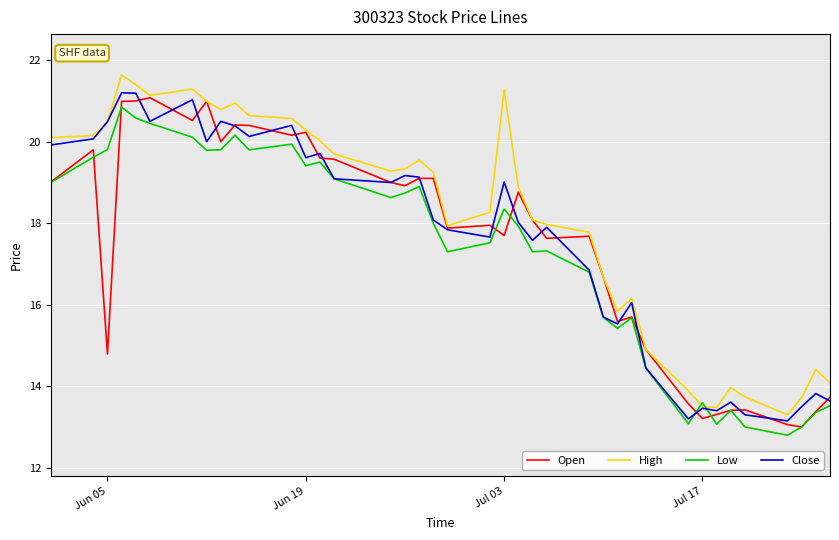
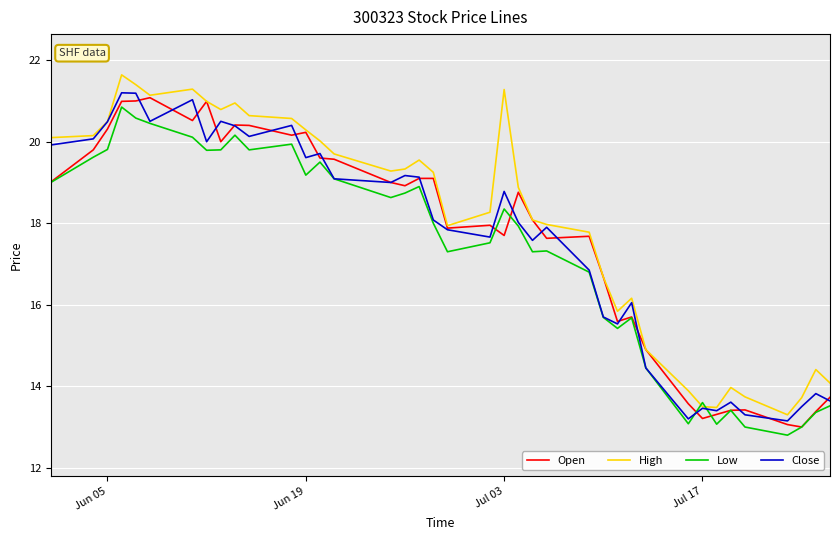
Open, Jun 05: 14.8 -> 20.3
Low, Jun 19: 19.4 -> 19.2
Close, Jul 03: 19.0 -> 18.8
